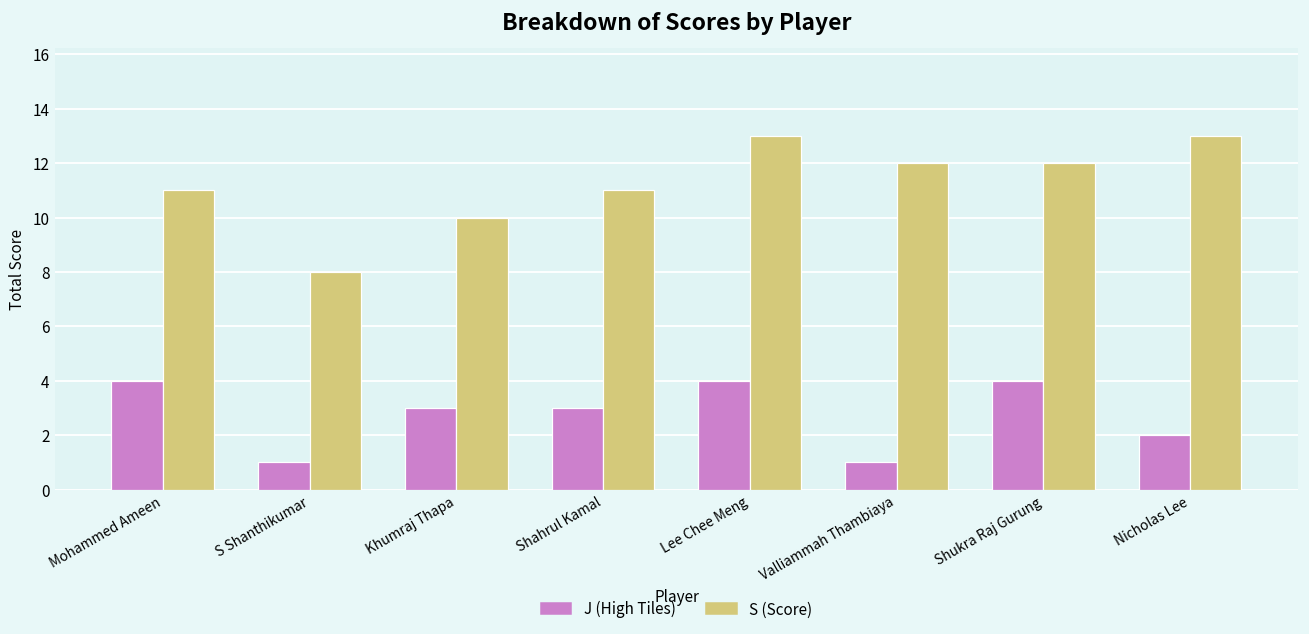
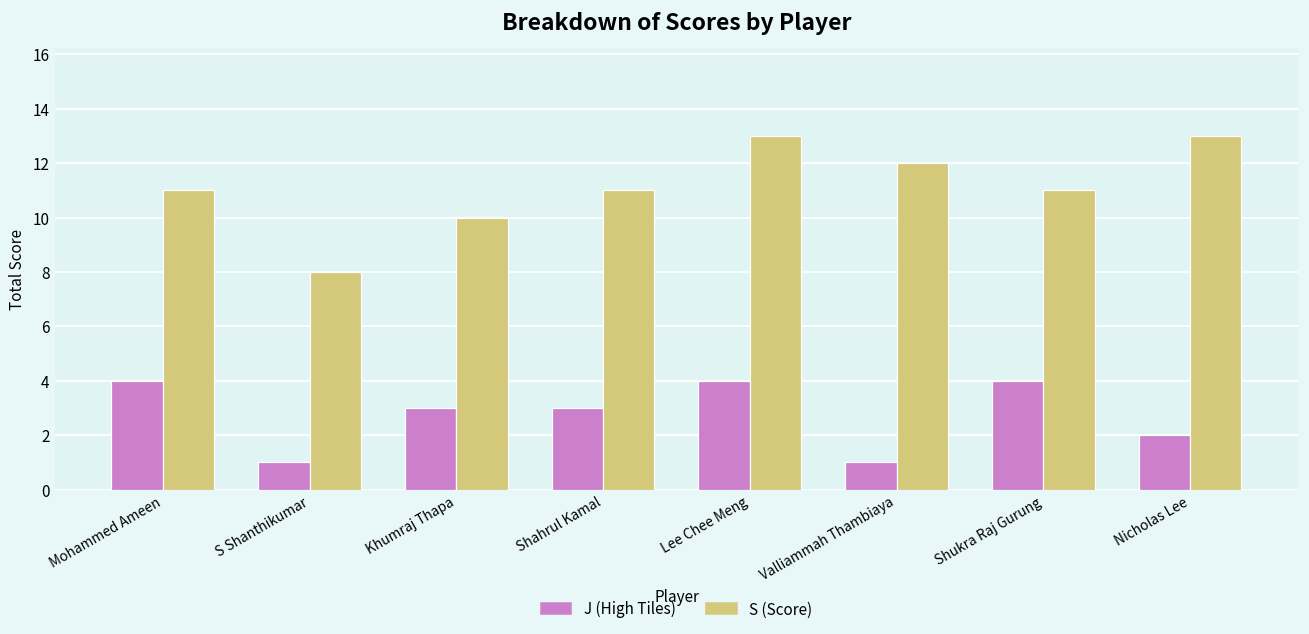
S (Score), Shukra Raj Gurung: 12 -> 11
